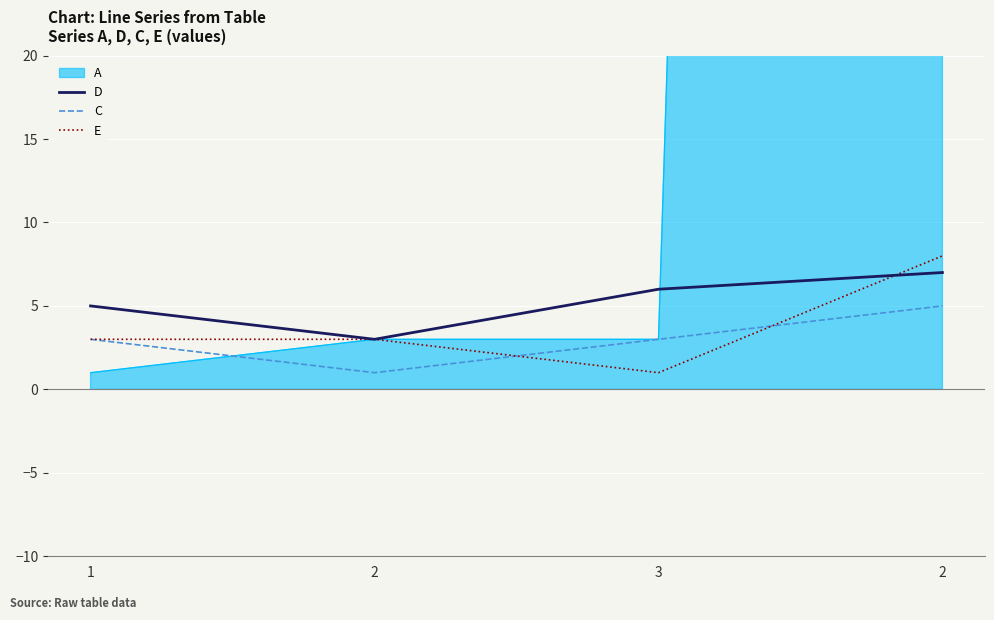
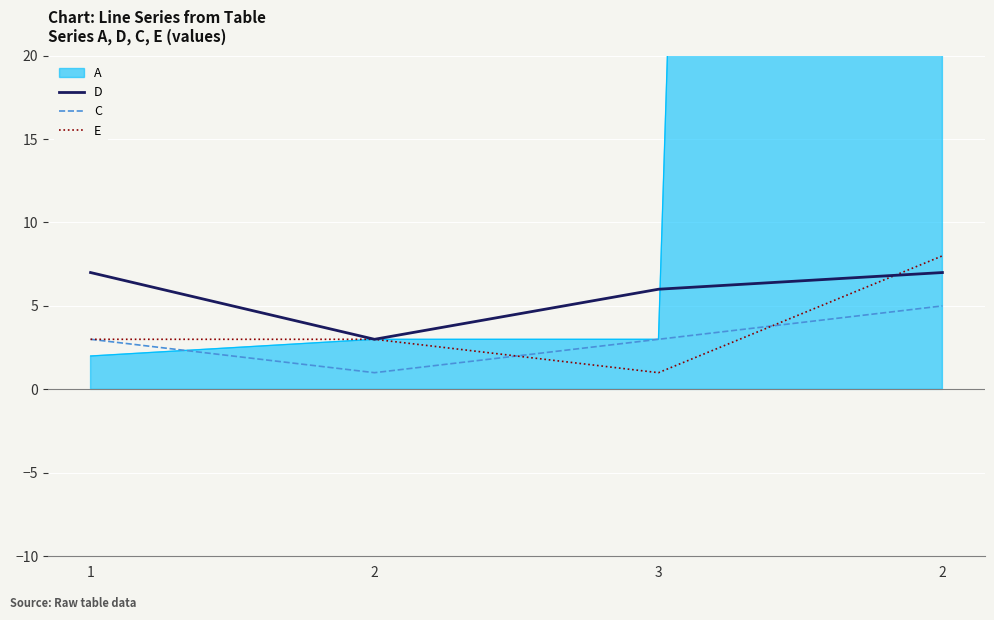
A, 1: 1 -> 2
D, 1: 5 -> 7
